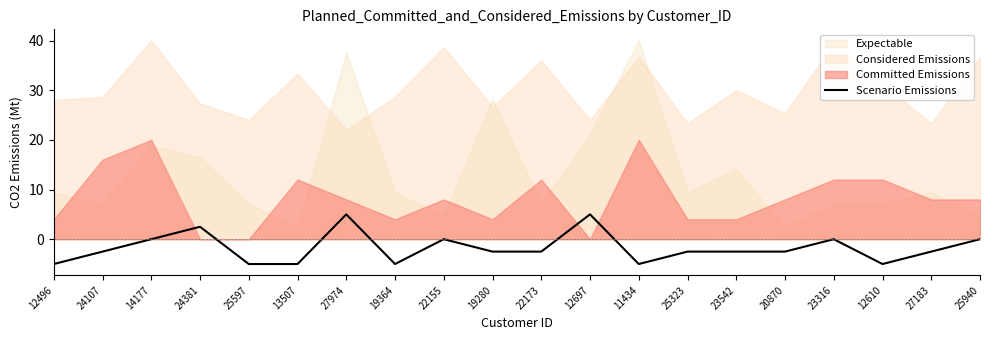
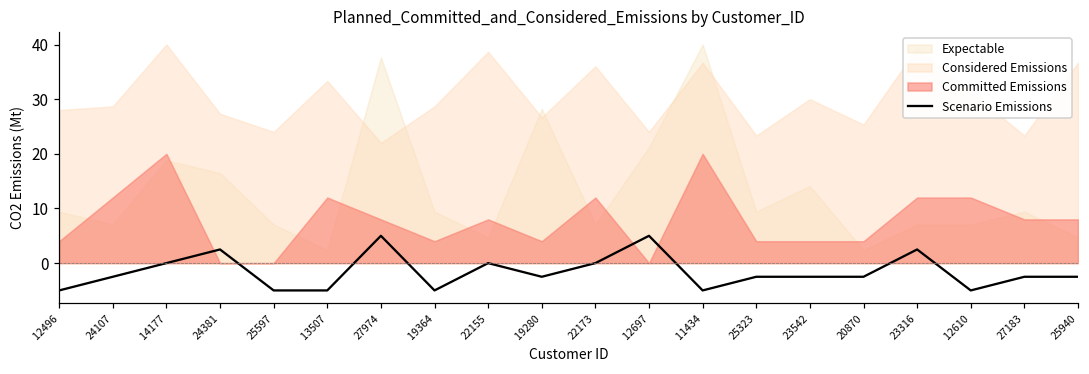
Committed Emissions, 24107: 16 -> 12
Scenario Emissions, 22173: -3 -> 0
Committed Emissions, 20870: 8 -> 4
Scenario Emissions, 23316: 0 -> 3
Scenario Emissions, 25940: 0 -> -3
